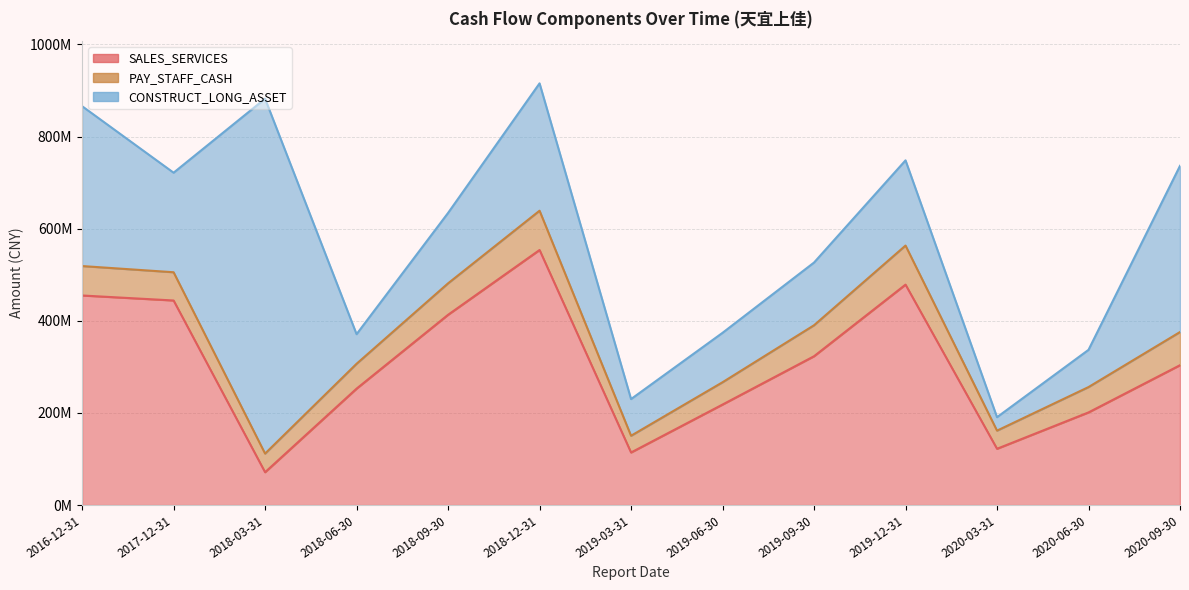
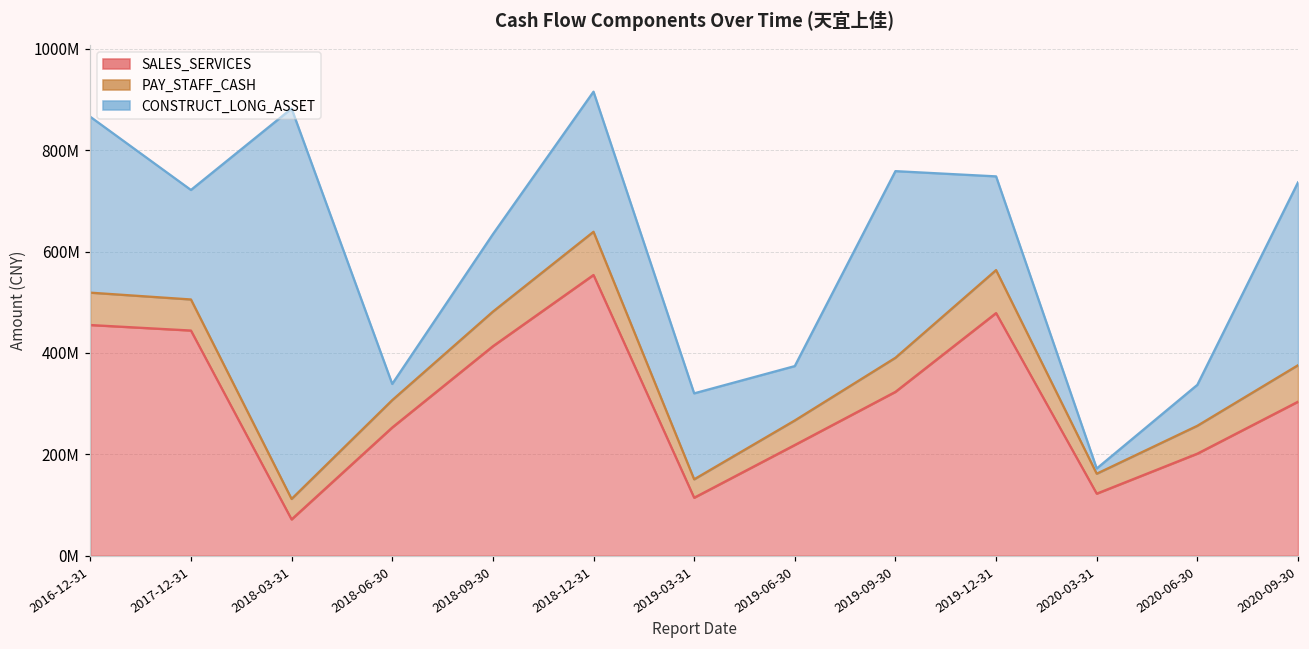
CONSTRUCT_LONG_ASSET, 2018-06-30: 60000000 -> 30000000
CONSTRUCT_LONG_ASSET, 2019-03-31: 80000000 -> 170000000
CONSTRUCT_LONG_ASSET, 2019-09-30: 140000000 -> 370000000
CONSTRUCT_LONG_ASSET, 2020-03-31: 30000000 -> 10000000
